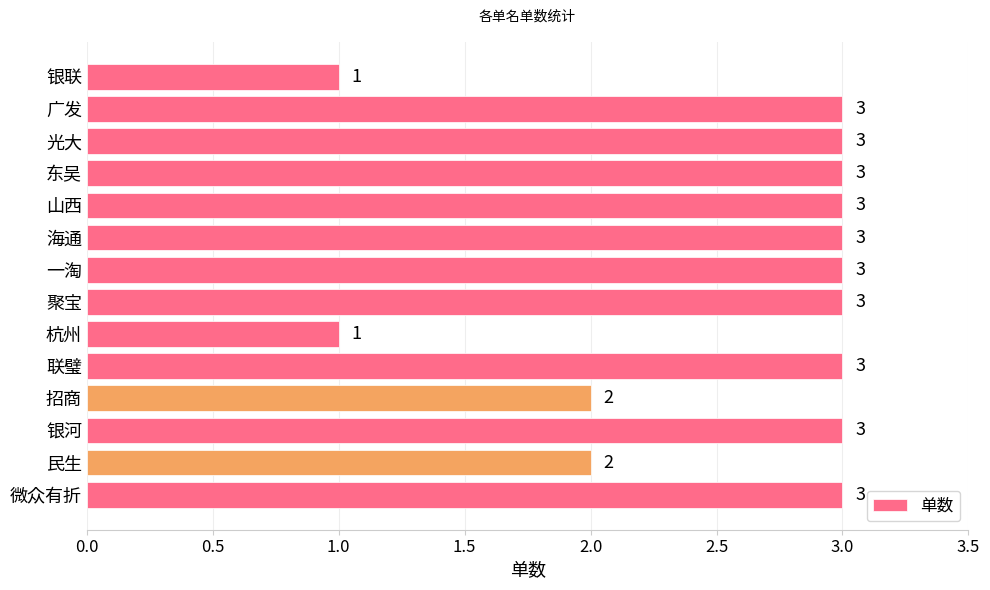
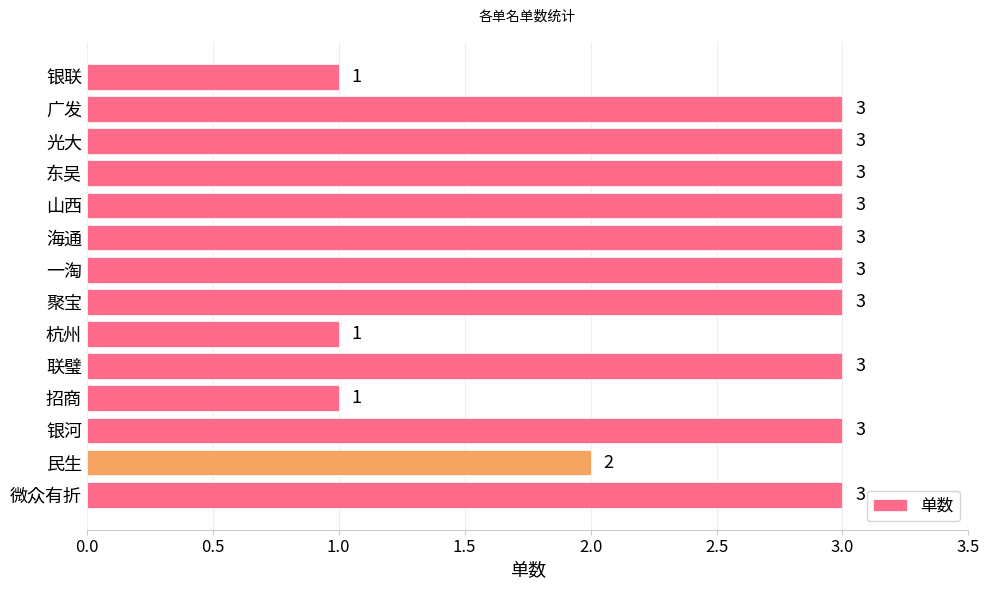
招商: 2 -> 1
